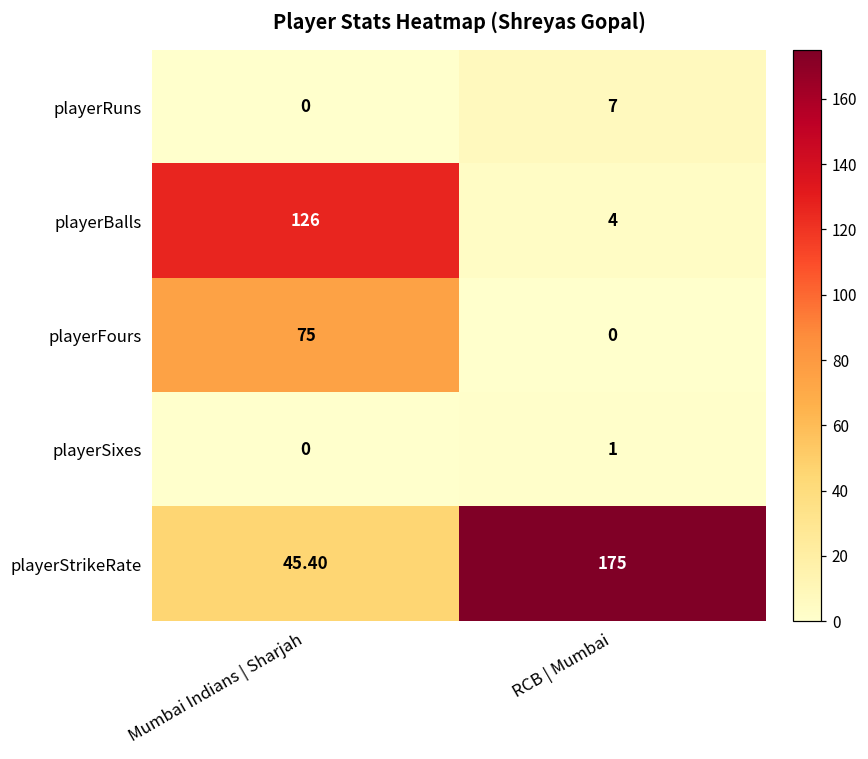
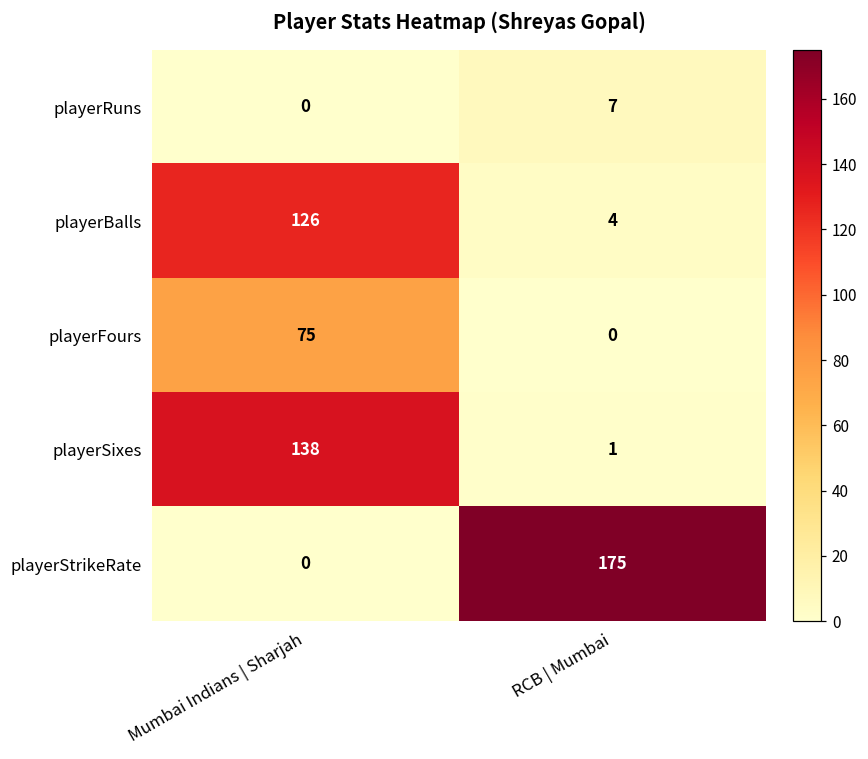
playerSixes, Mumbai Indians | Sharjah: 0 -> 138
playerStrikeRate, Mumbai Indians | Sharjah: 45.40 -> 0
